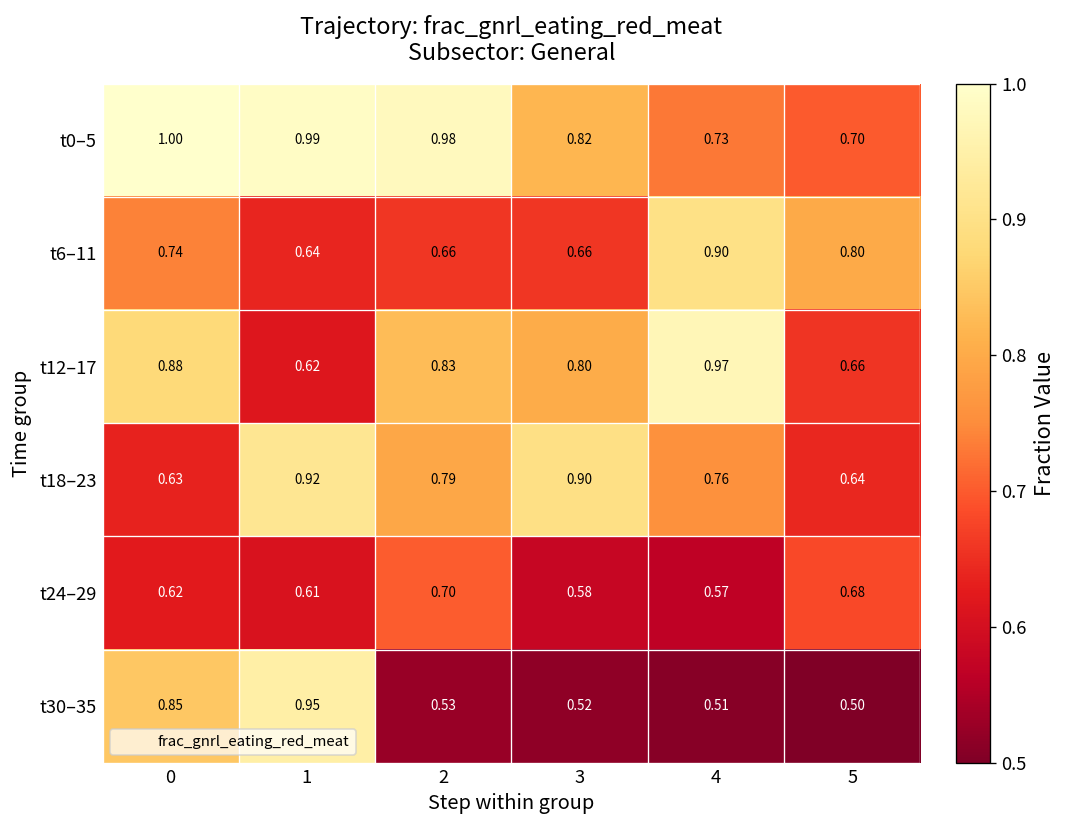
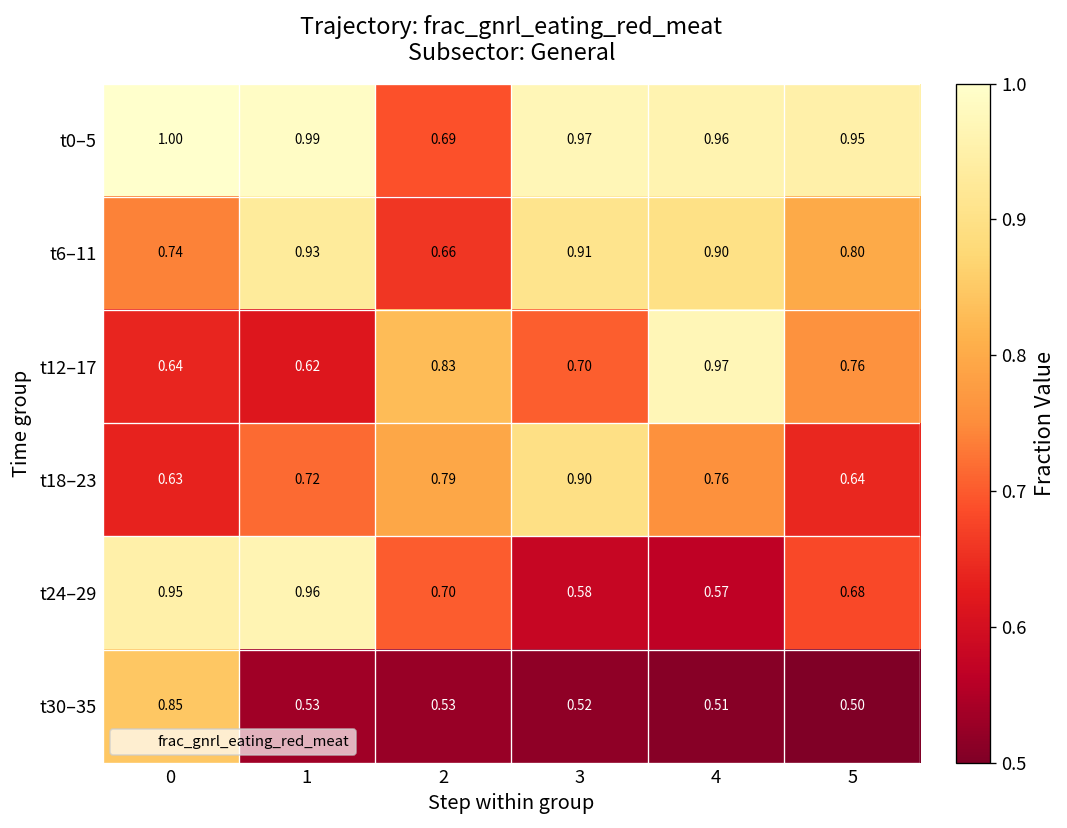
t0–5, 2: 0.98 -> 0.69
t0–5, 3: 0.82 -> 0.97
t0–5, 4: 0.73 -> 0.96
t0–5, 5: 0.70 -> 0.95
t6–11, 1: 0.64 -> 0.93
t6–11, 3: 0.66 -> 0.91
t12–17, 0: 0.88 -> 0.64
t12–17, 3: 0.80 -> 0.70
t12–17, 5: 0.66 -> 0.76
t18–23, 1: 0.92 -> 0.72
t24–29, 0: 0.62 -> 0.95
t24–29, 1: 0.61 -> 0.96
t30–35, 1: 0.95 -> 0.53
